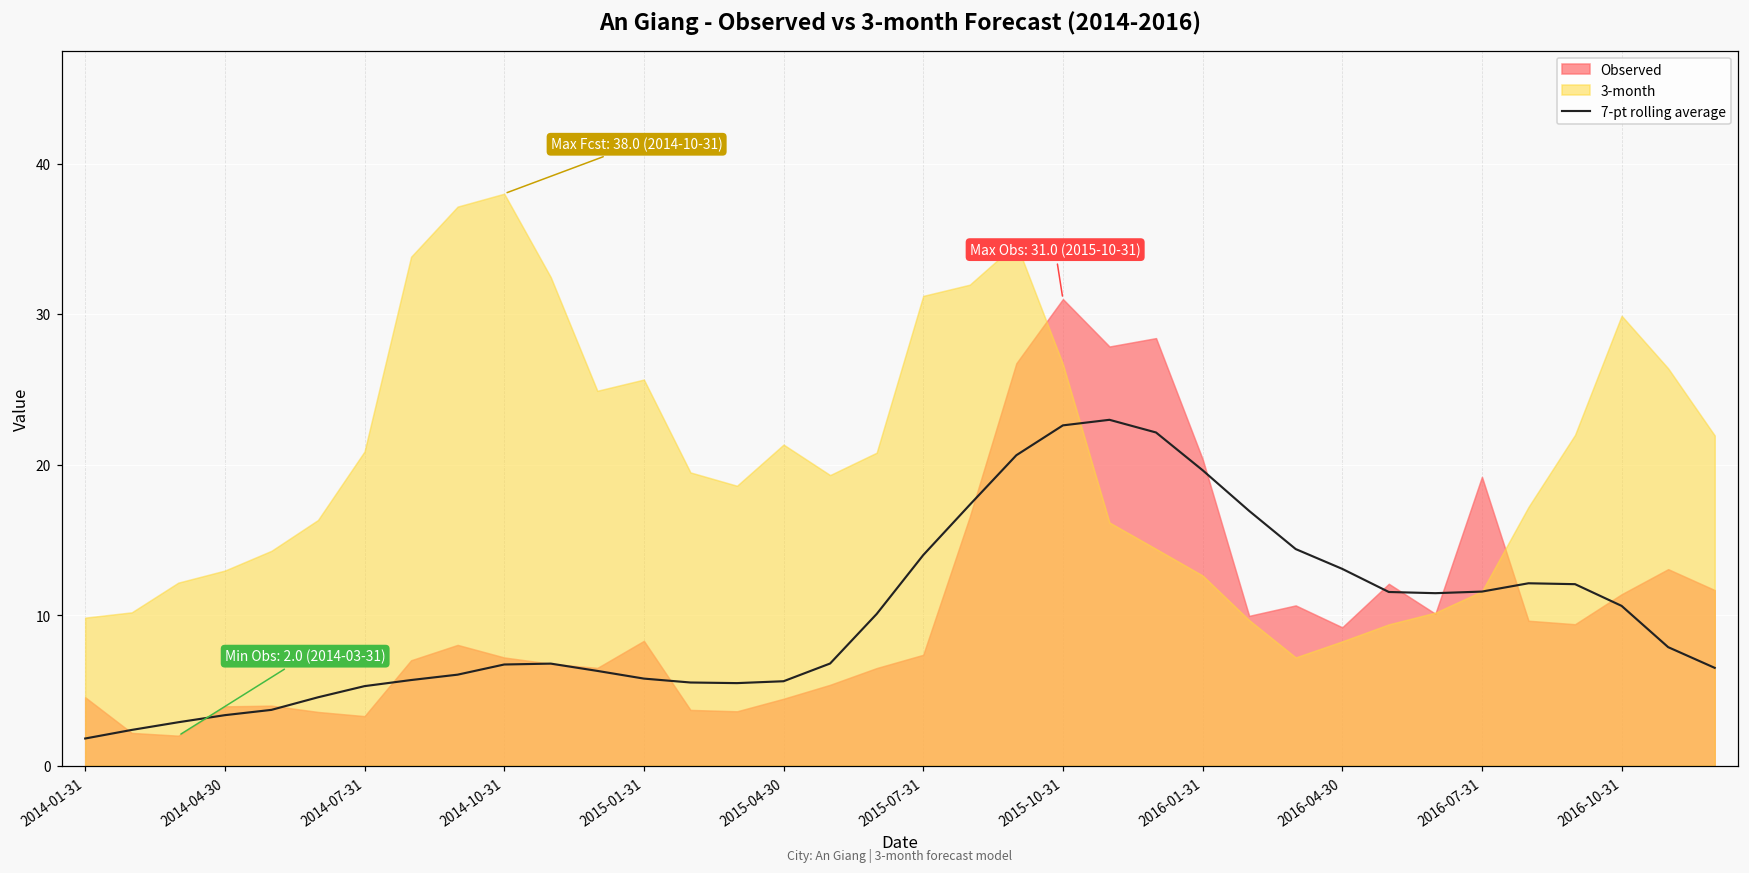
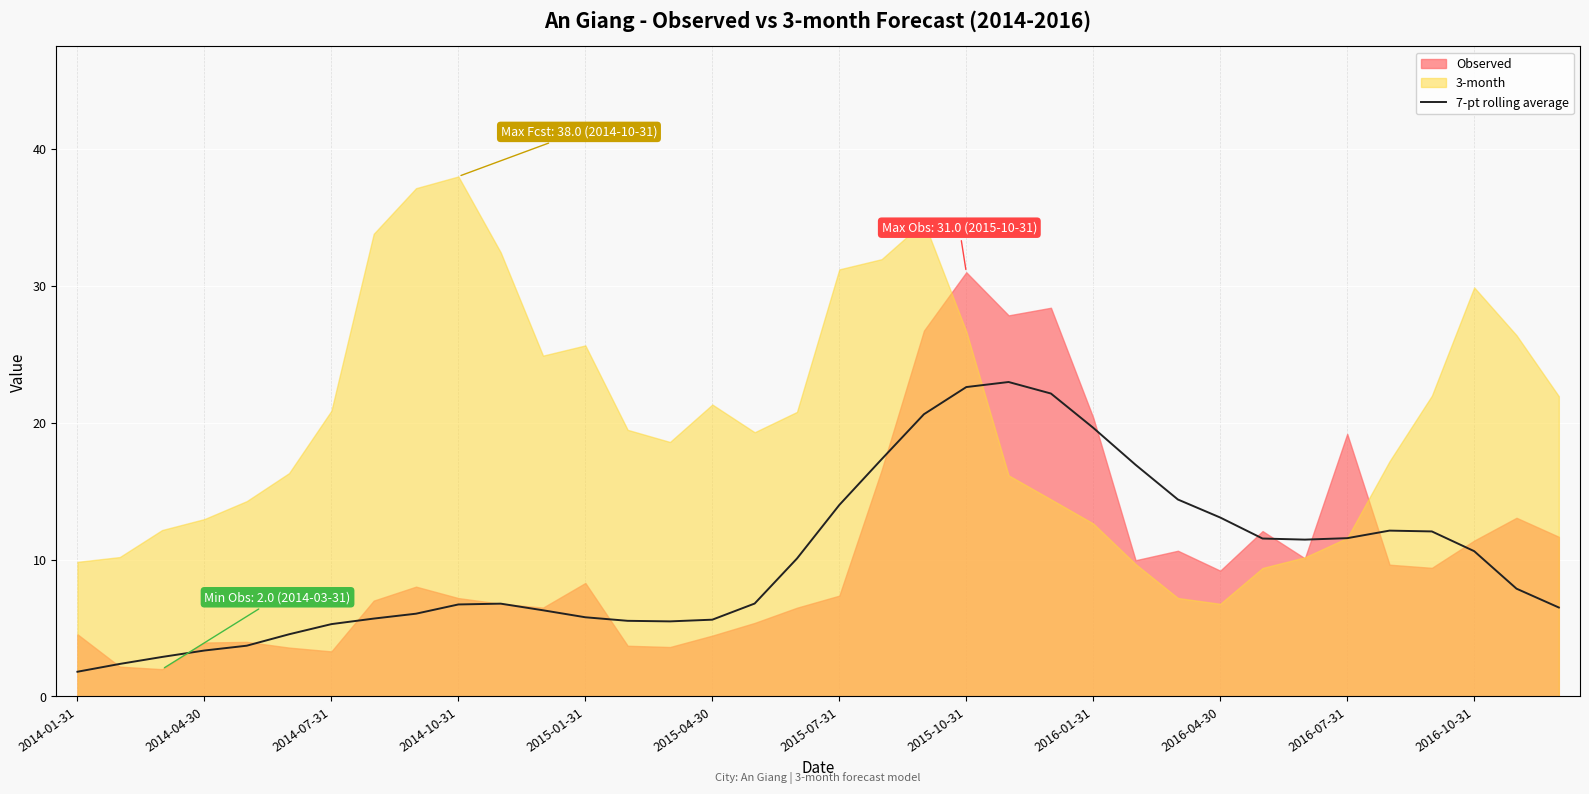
3-month, 2016-04-30: 8.3 -> 6.8
